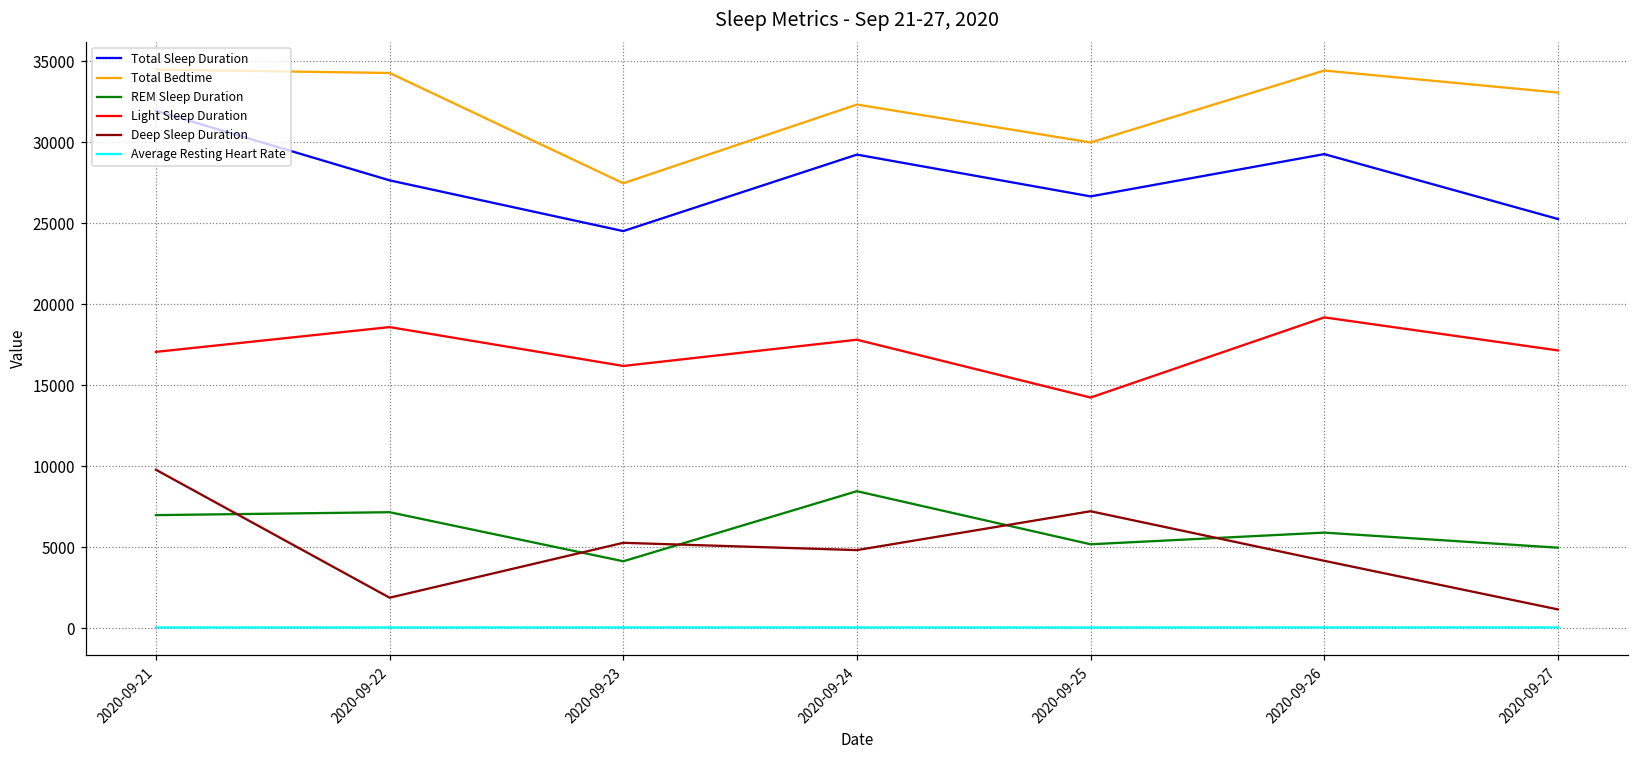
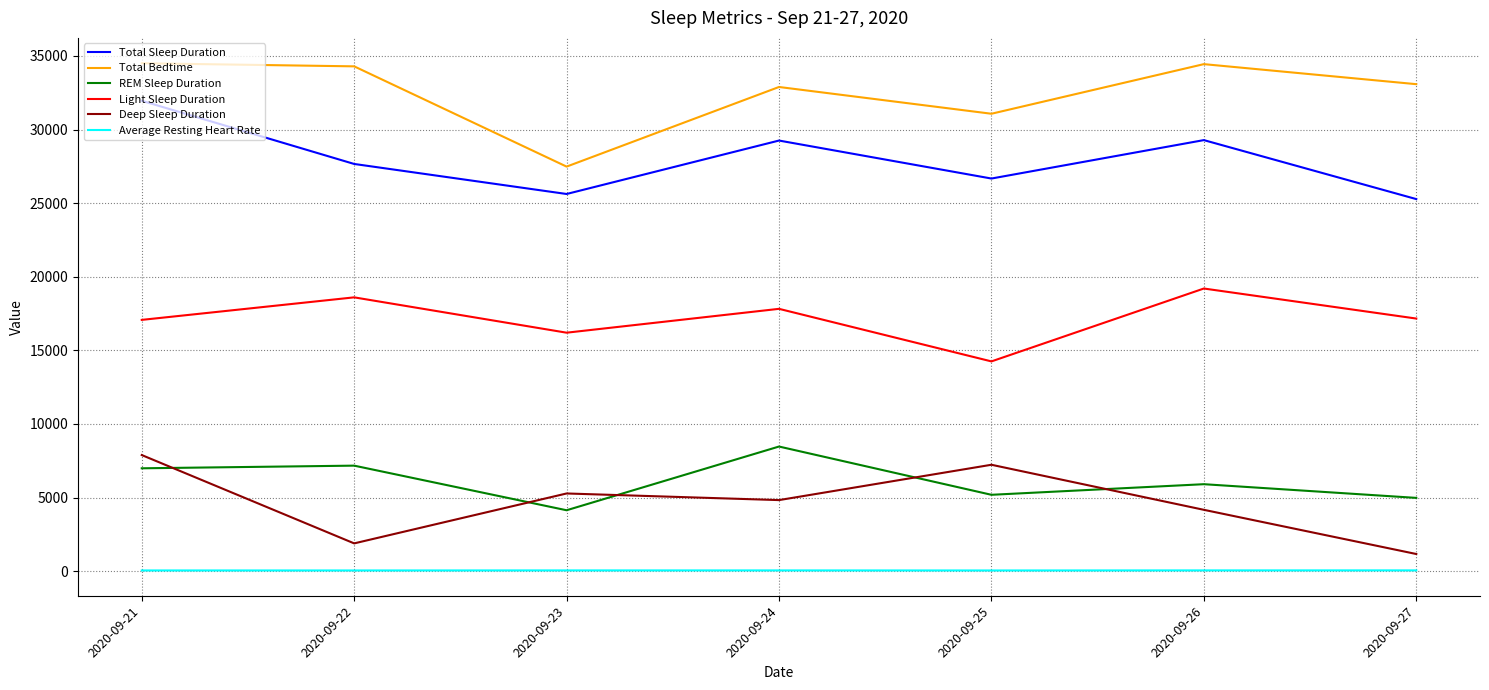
Deep Sleep Duration, 2020-09-21: 9800 -> 7900
Total Sleep Duration, 2020-09-23: 24500 -> 25600
Total Bedtime, 2020-09-24: 32300 -> 32900
Total Bedtime, 2020-09-25: 30000 -> 31100
